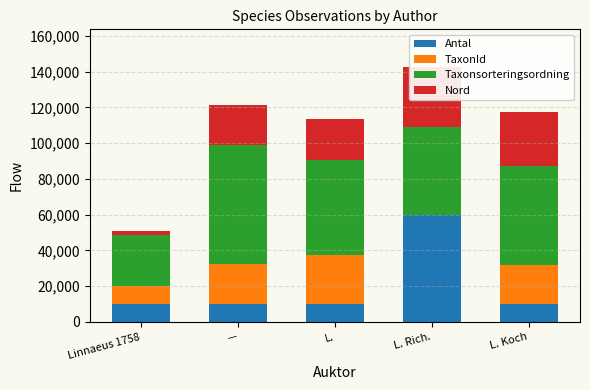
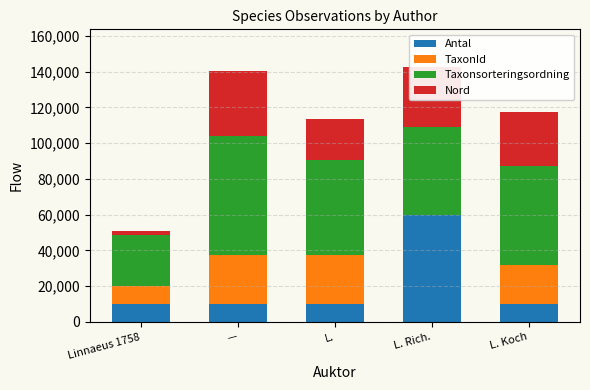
TaxonId, —: 22,000 -> 27,000
Nord, —: 22,000 -> 36,000
